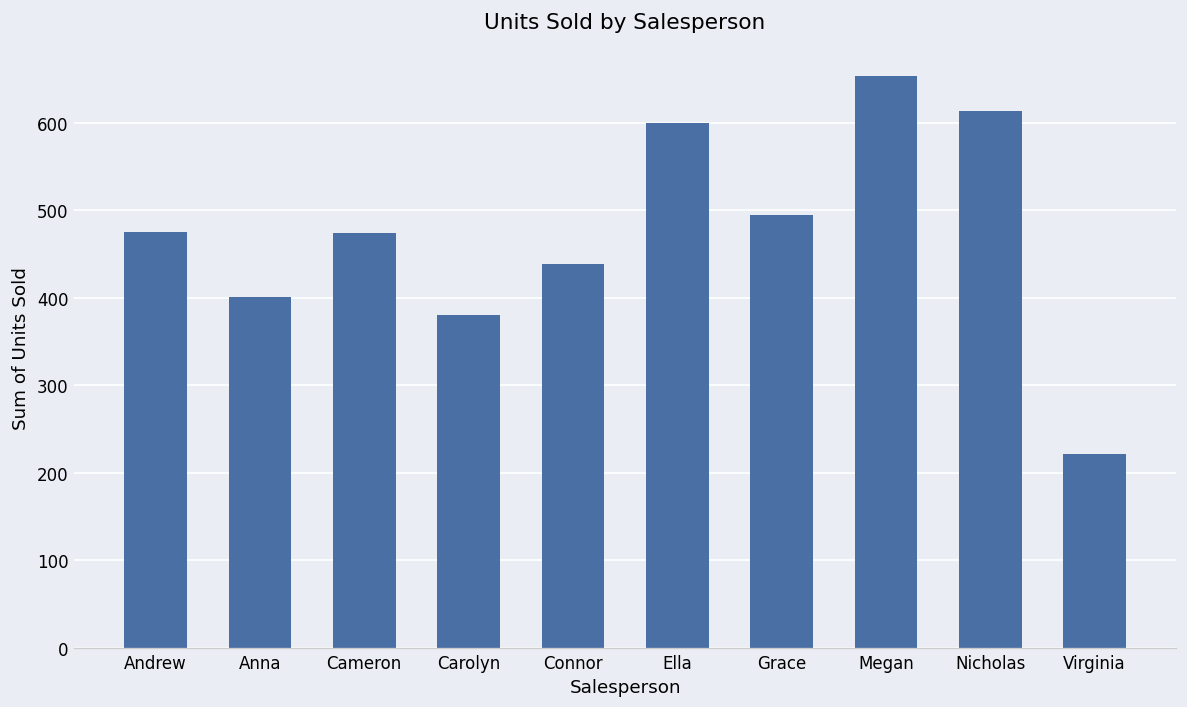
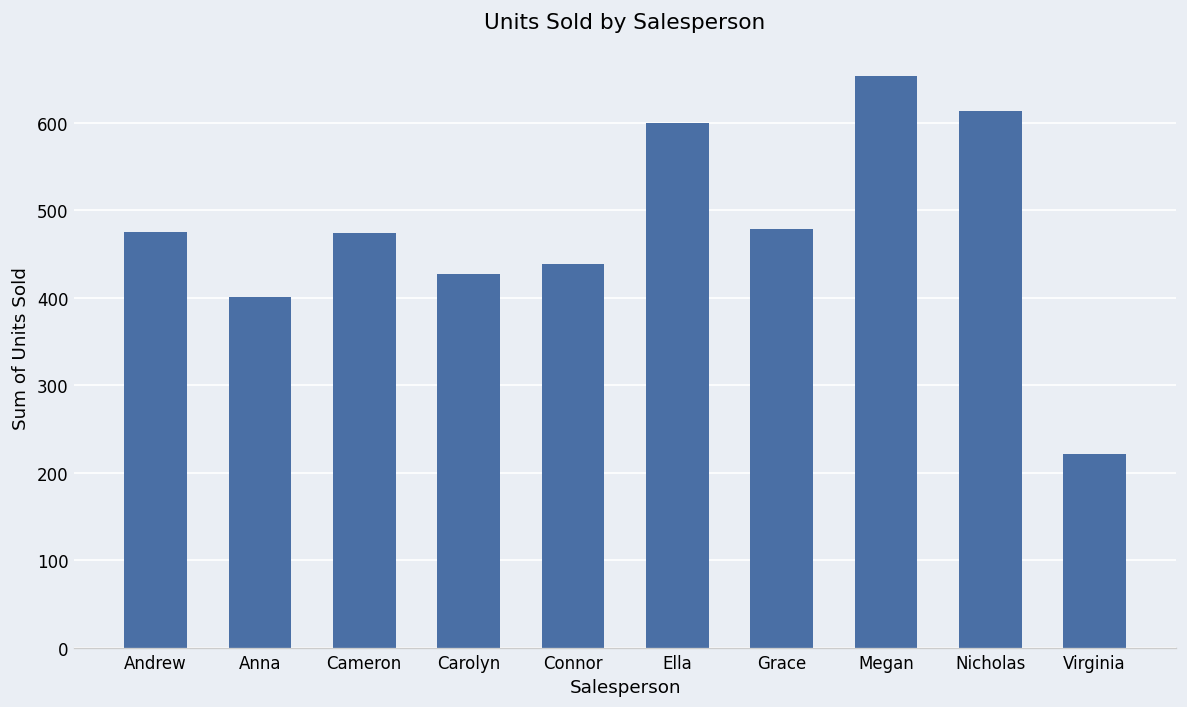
Carolyn: 380 -> 430
Grace: 490 -> 480
